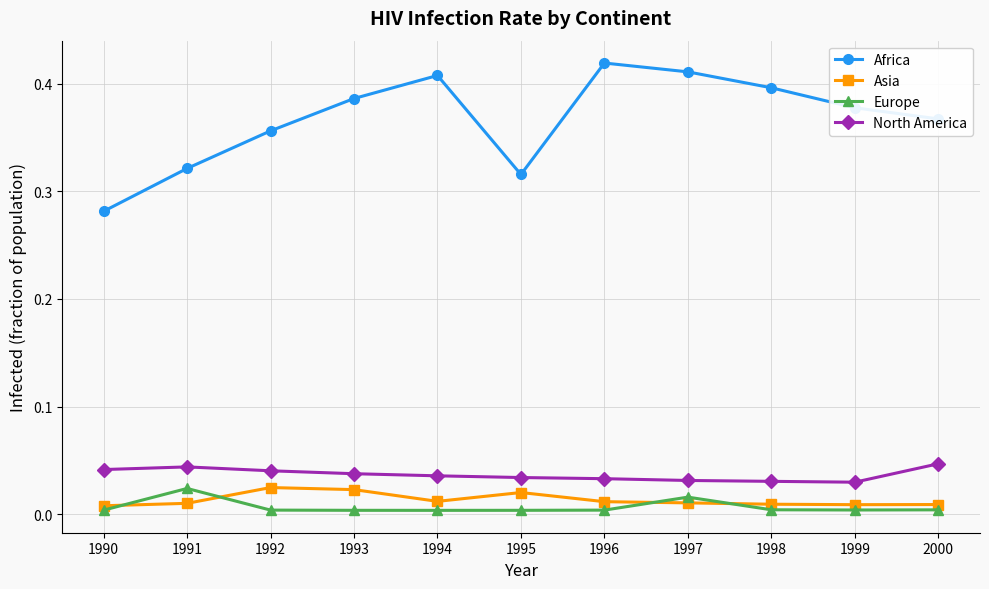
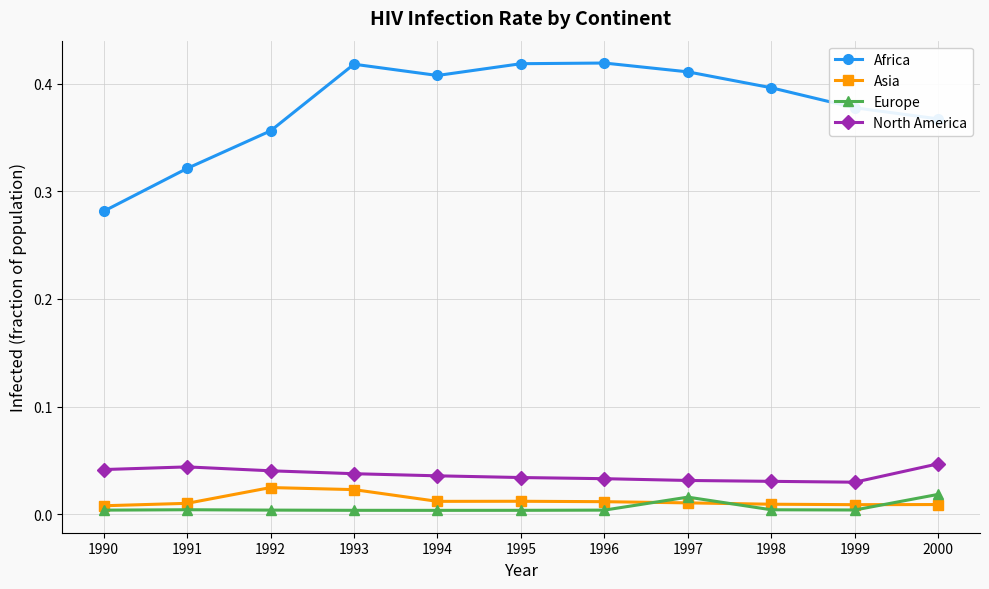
Europe, 1991: 0.024 -> 0.004
Africa, 1993: 0.386 -> 0.418
Africa, 1995: 0.316 -> 0.418
Asia, 1995: 0.020 -> 0.012
Europe, 2000: 0.004 -> 0.019
